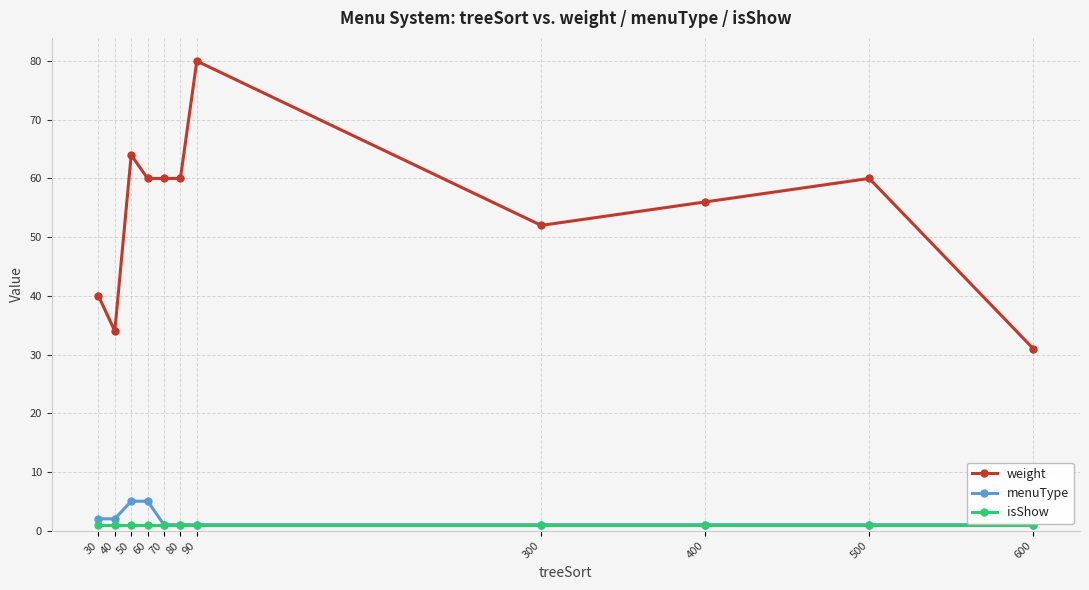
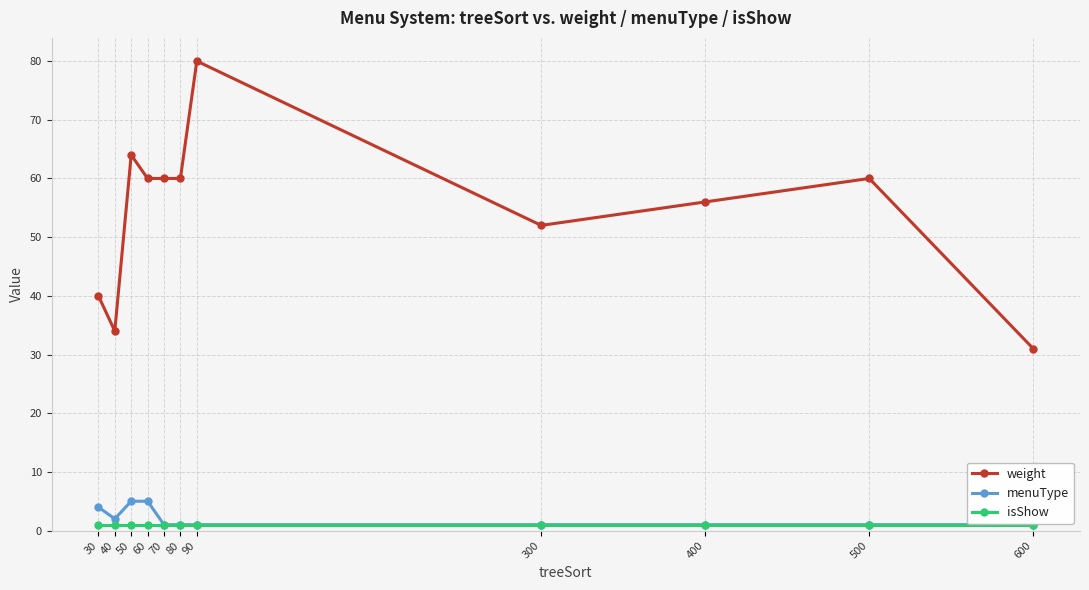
menuType, 30: 2 -> 4
